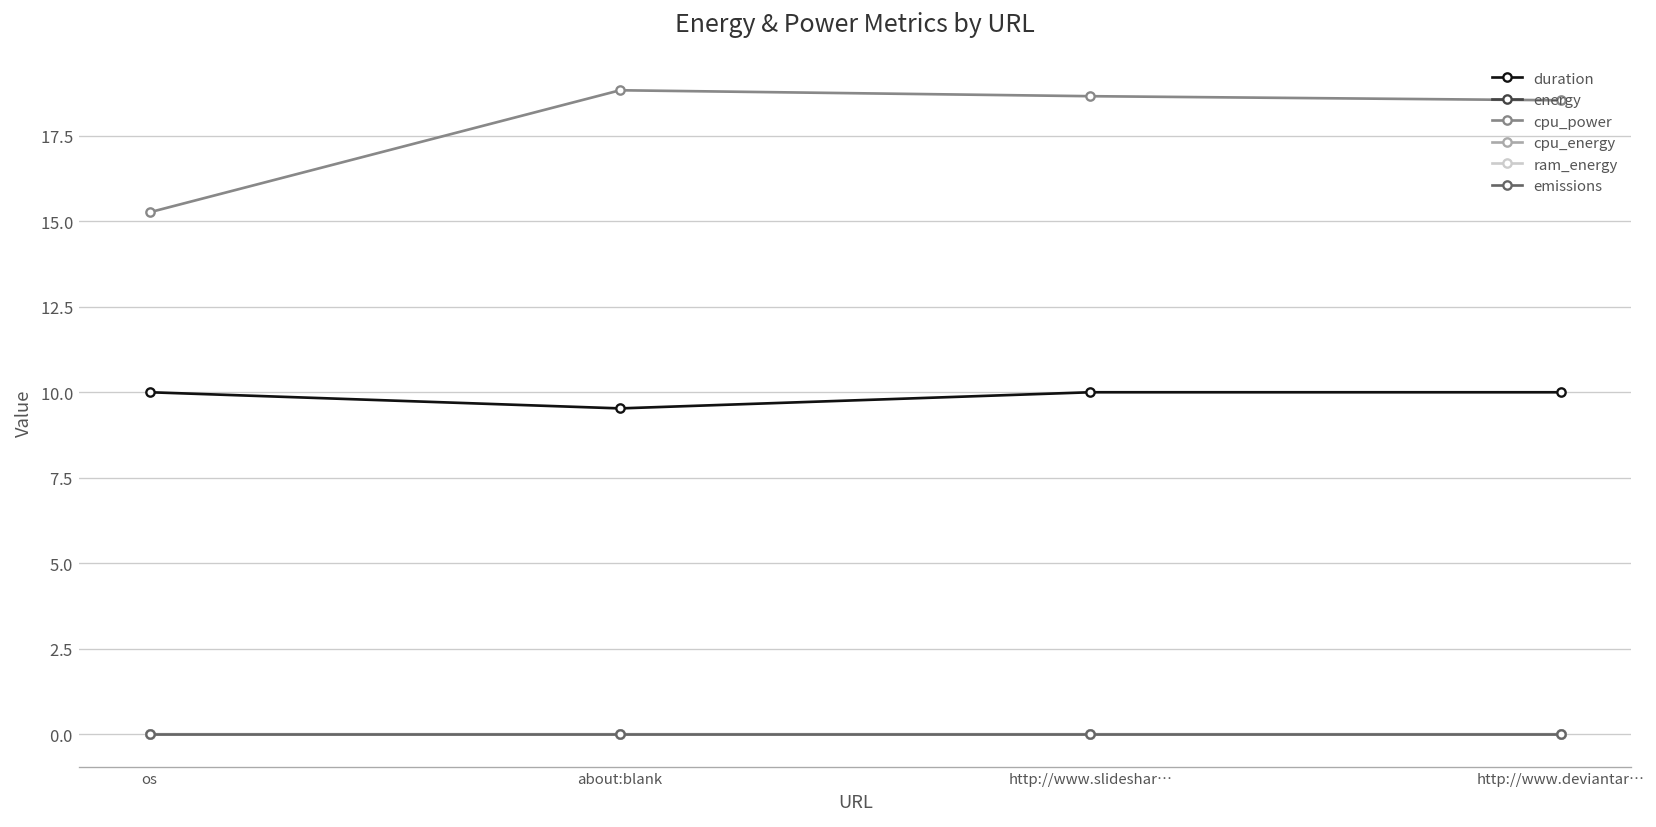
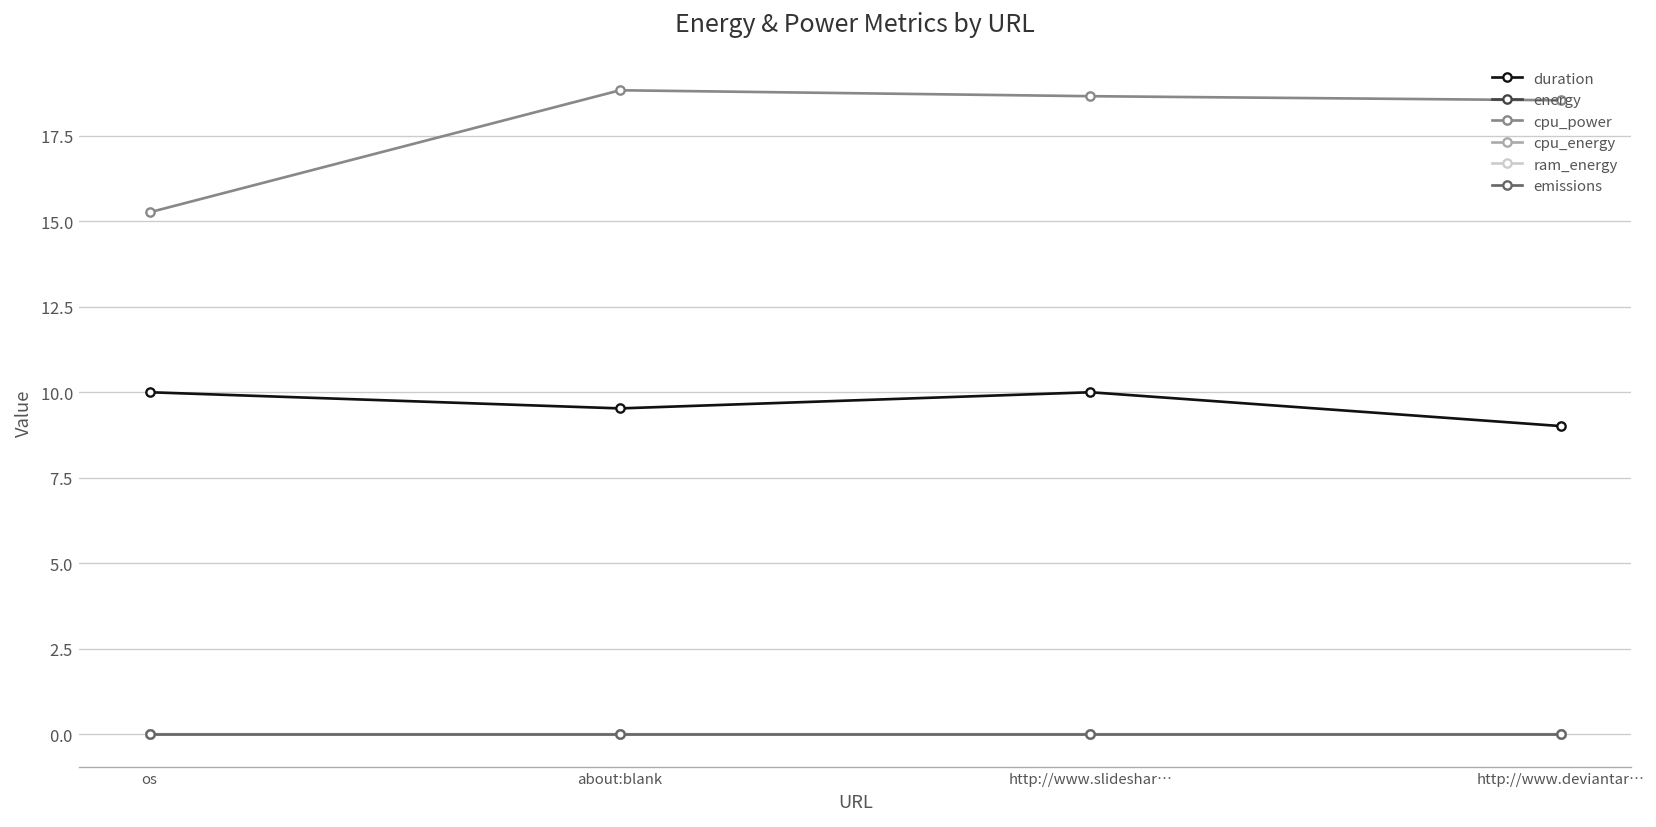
duration, http://www.deviantar…: 10.0 -> 9.0
